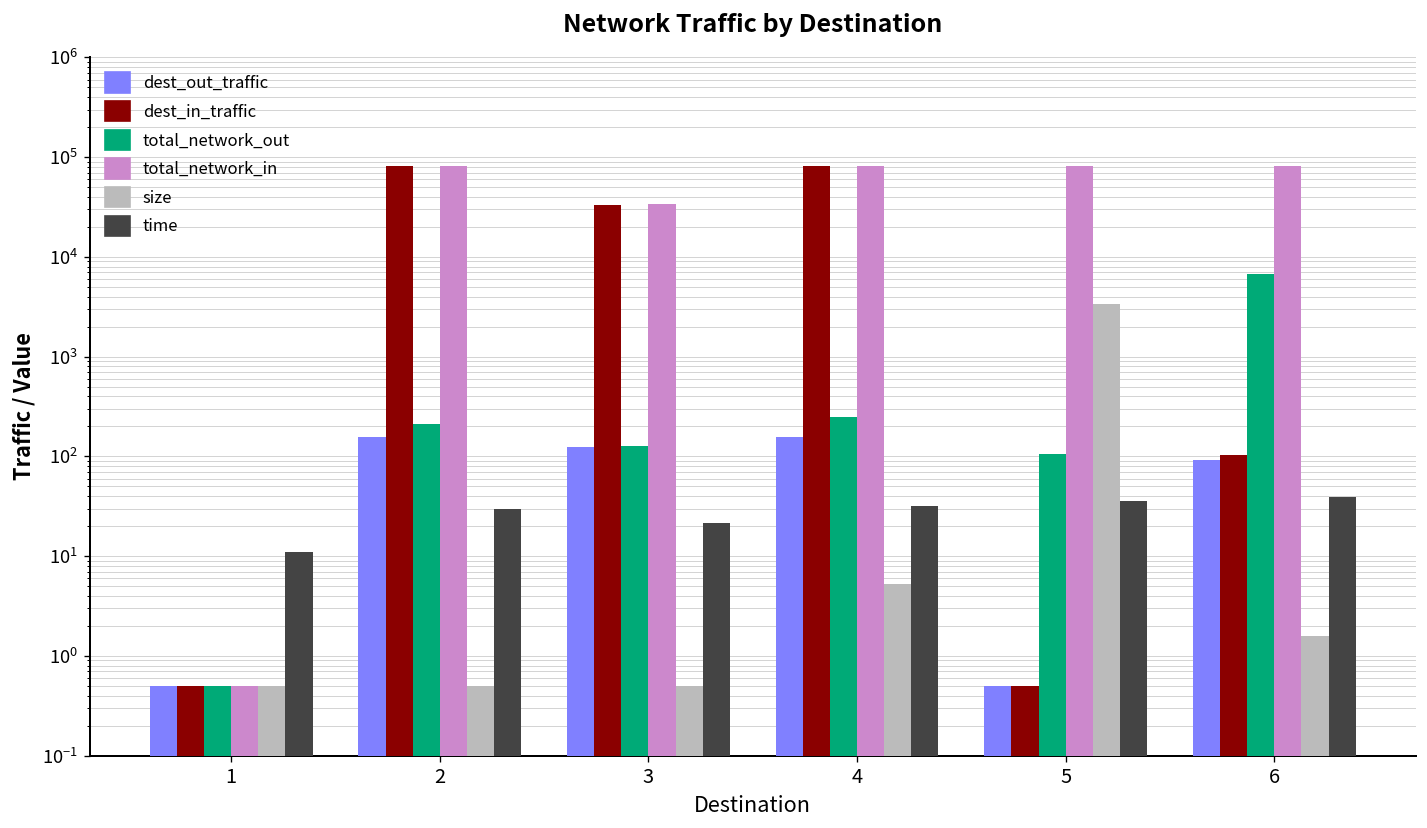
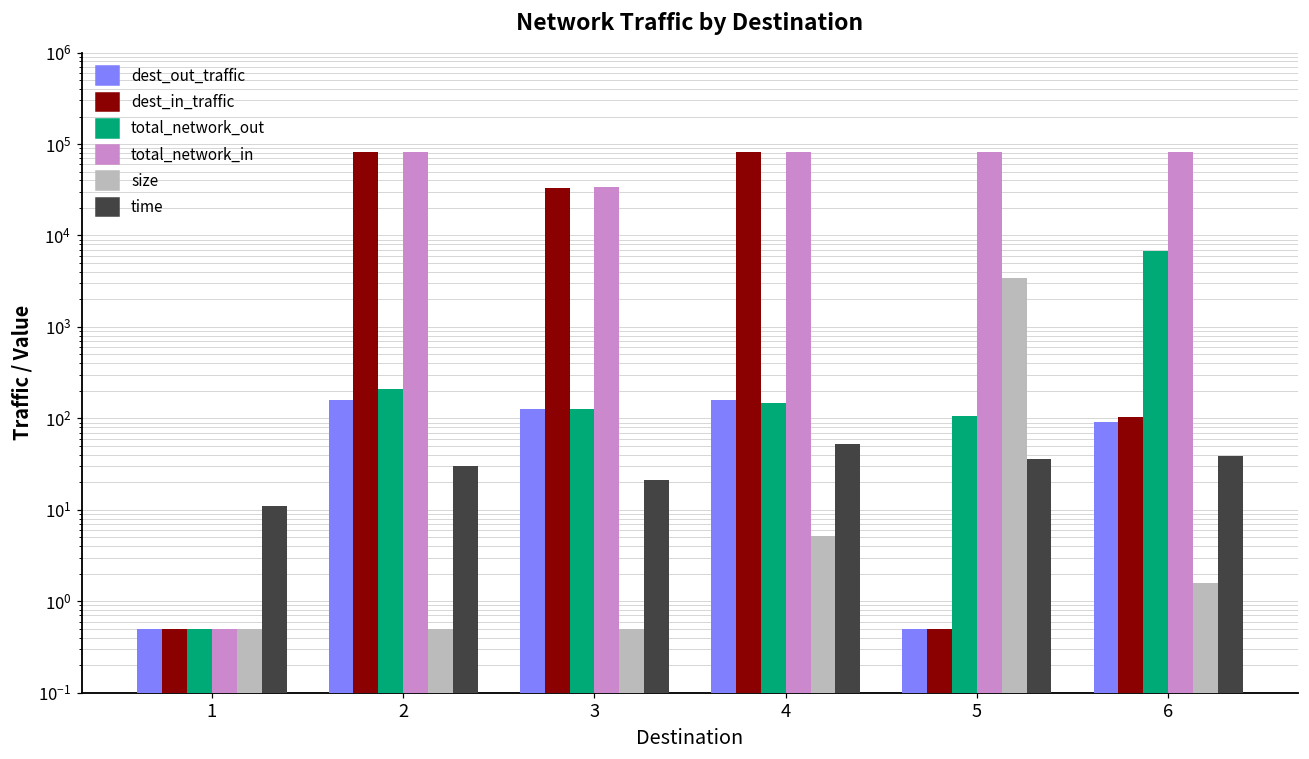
total_network_out, 4: 250 -> 150
time, 4: 32 -> 50
